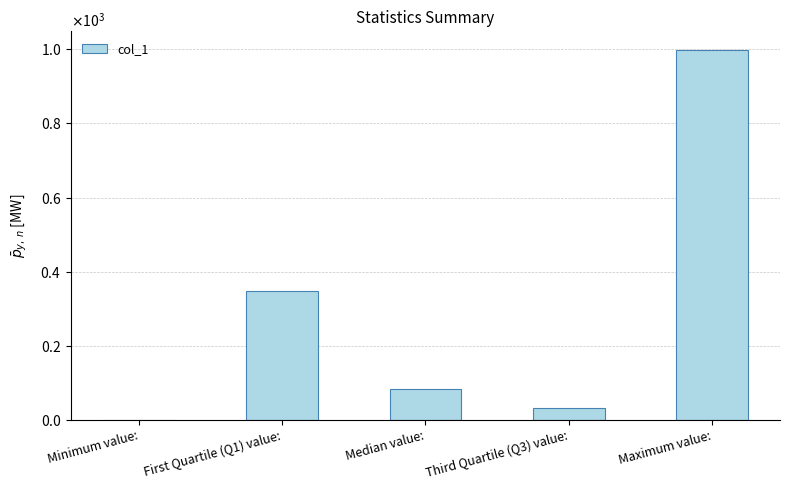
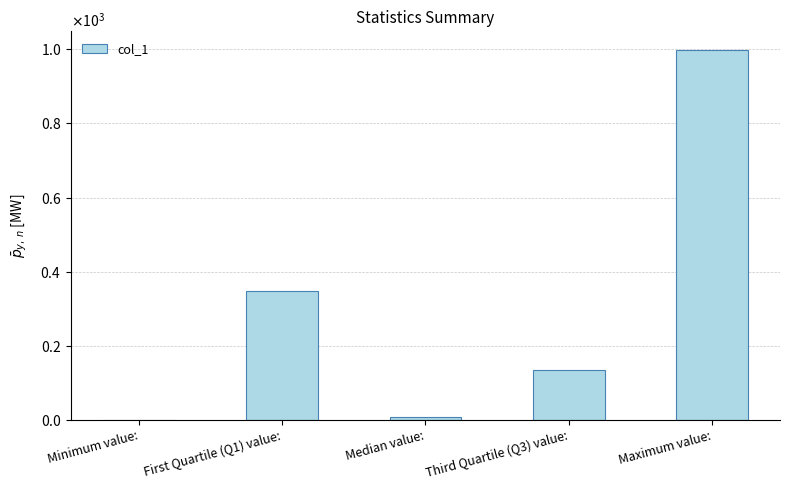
Median value:: 80 -> 10
Third Quartile (Q3) value:: 30 -> 130
